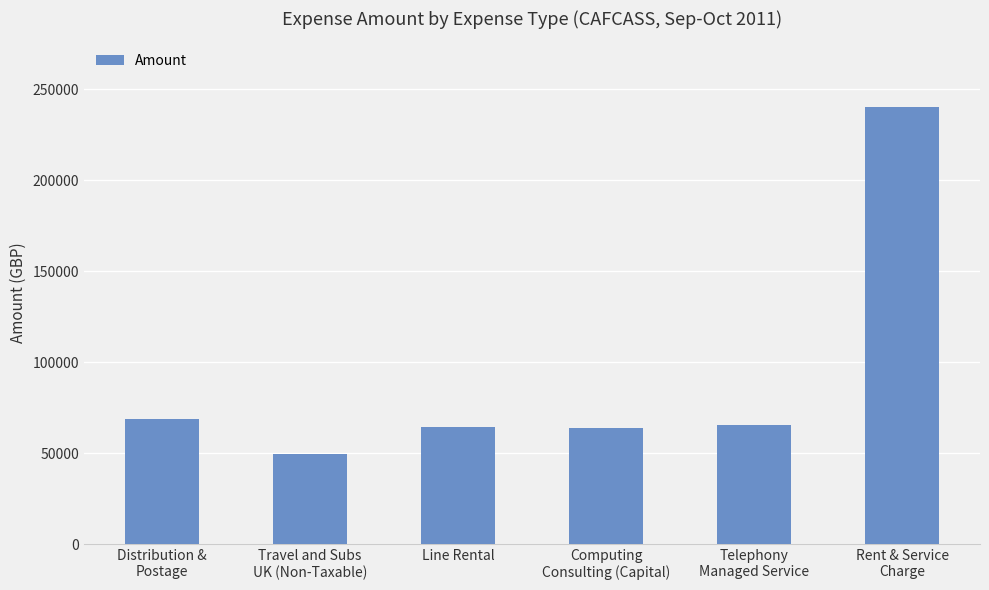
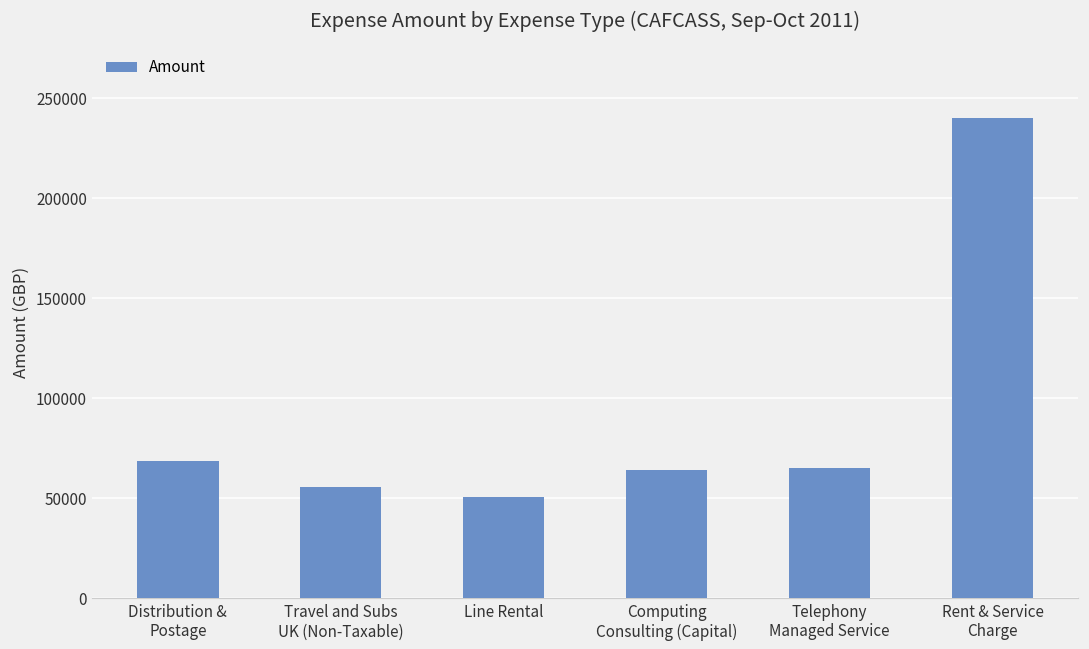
Travel and Subs UK (Non-Taxable): 50000 -> 56000
Line Rental: 64000 -> 51000
